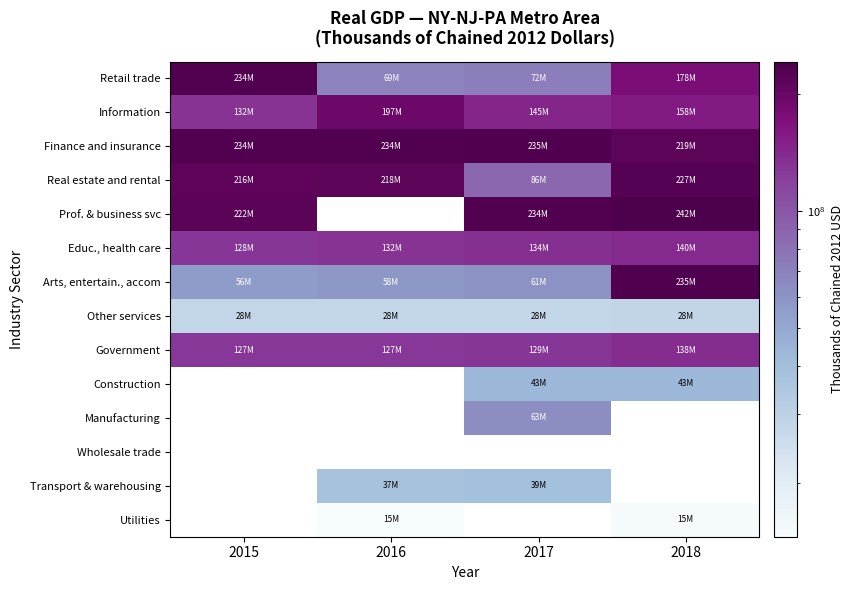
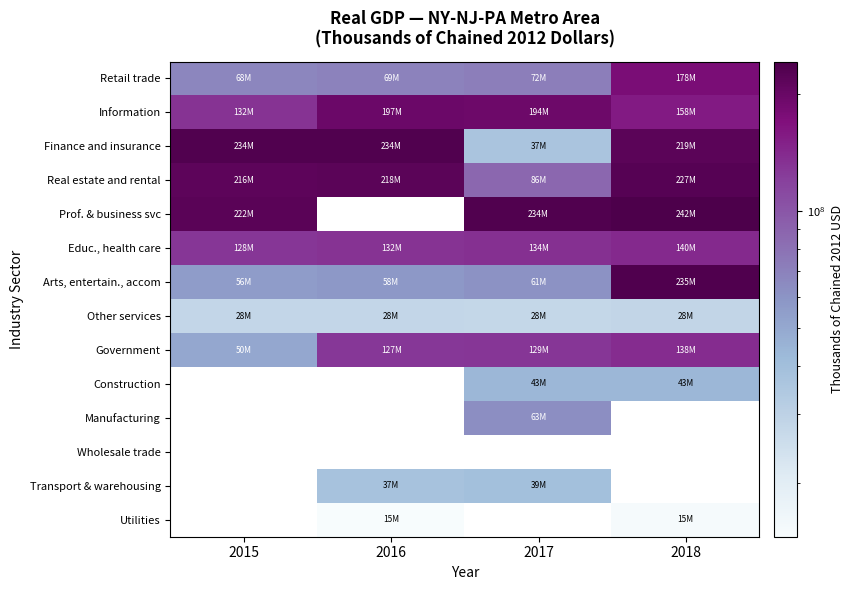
Retail trade, 2015: 234M -> 68M
Information, 2017: 145M -> 194M
Finance and insurance, 2017: 235M -> 37M
Government, 2015: 127M -> 50M
